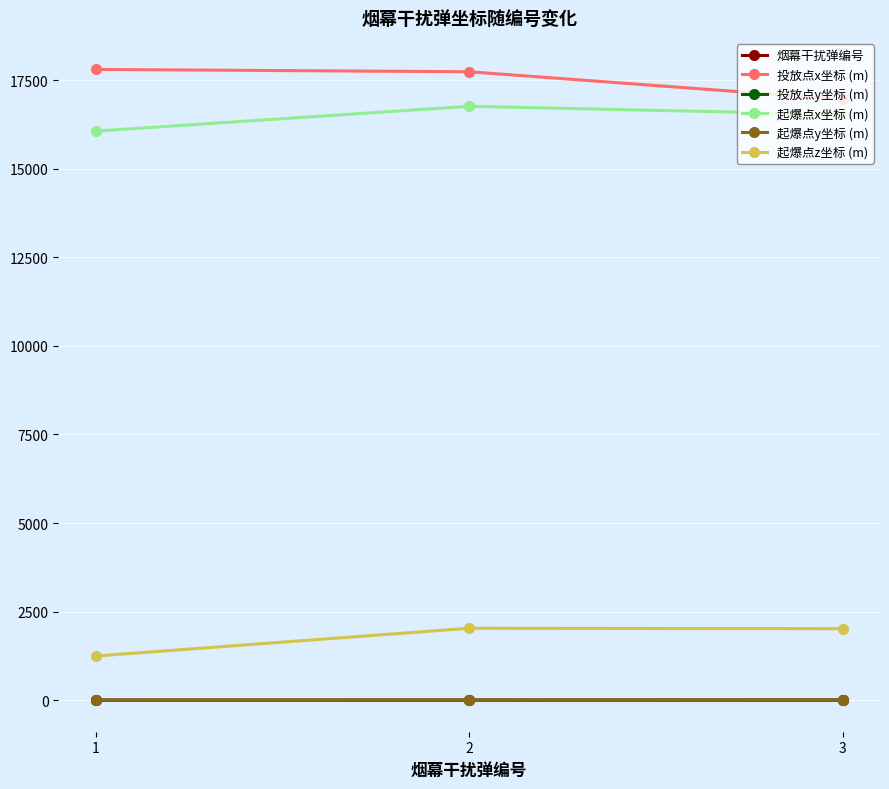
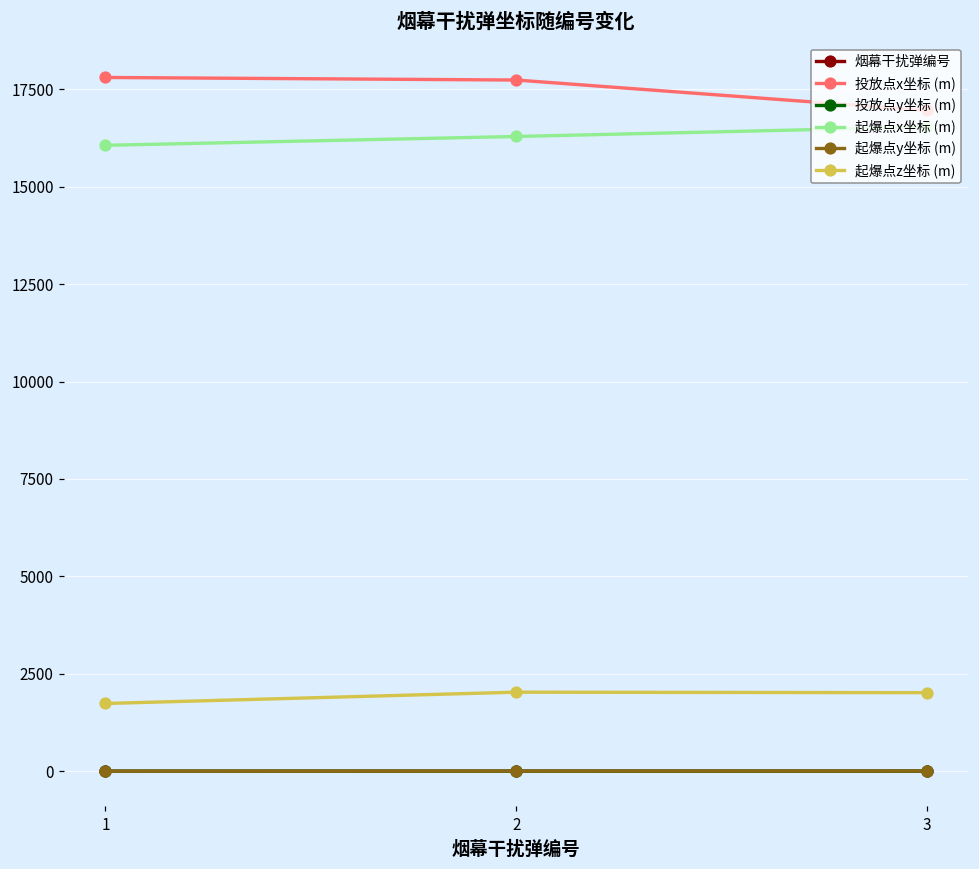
起爆点z坐标 (m), 1: 1200 -> 1700
起爆点x坐标 (m), 2: 16800 -> 16300
